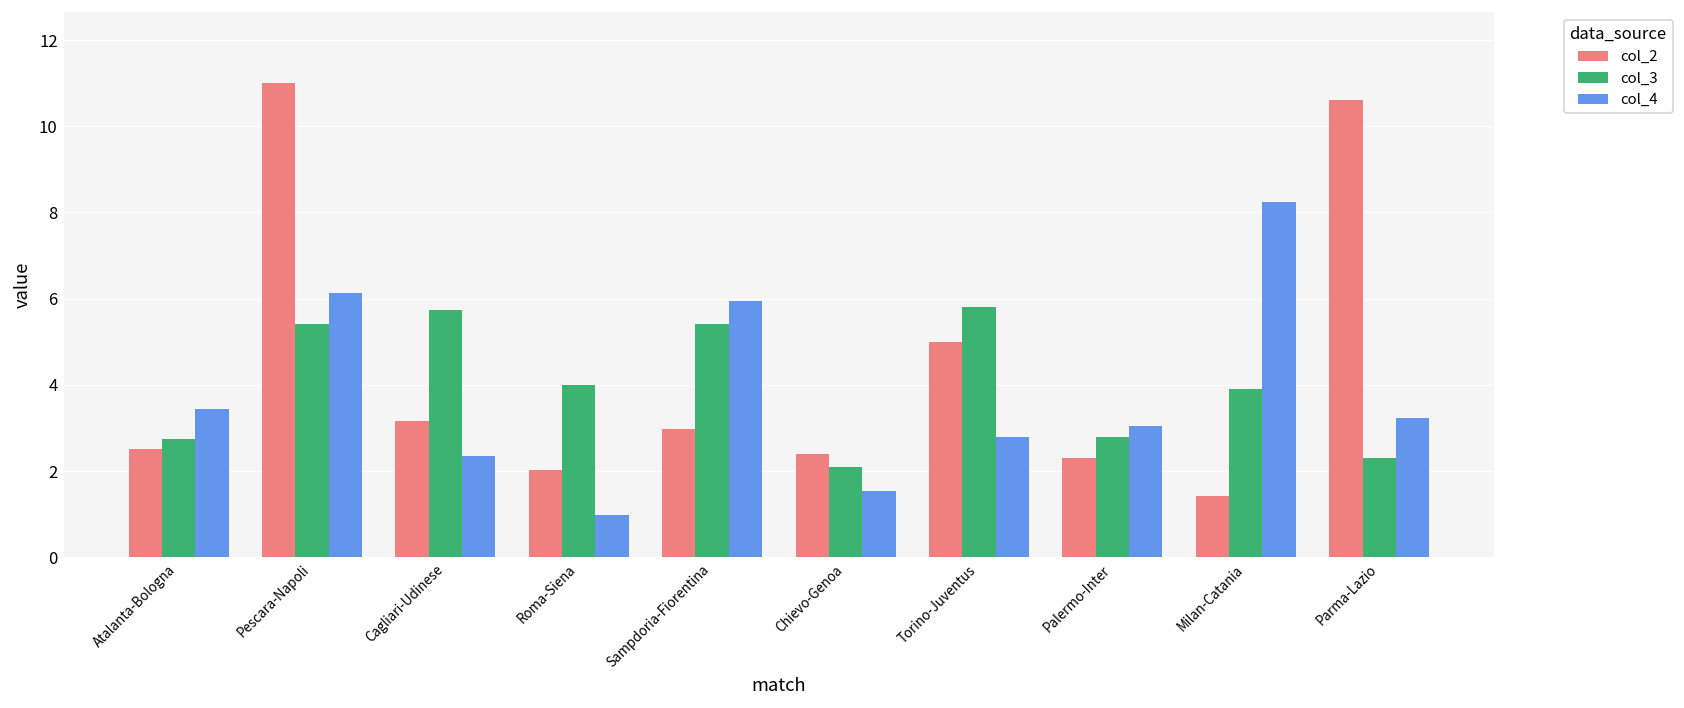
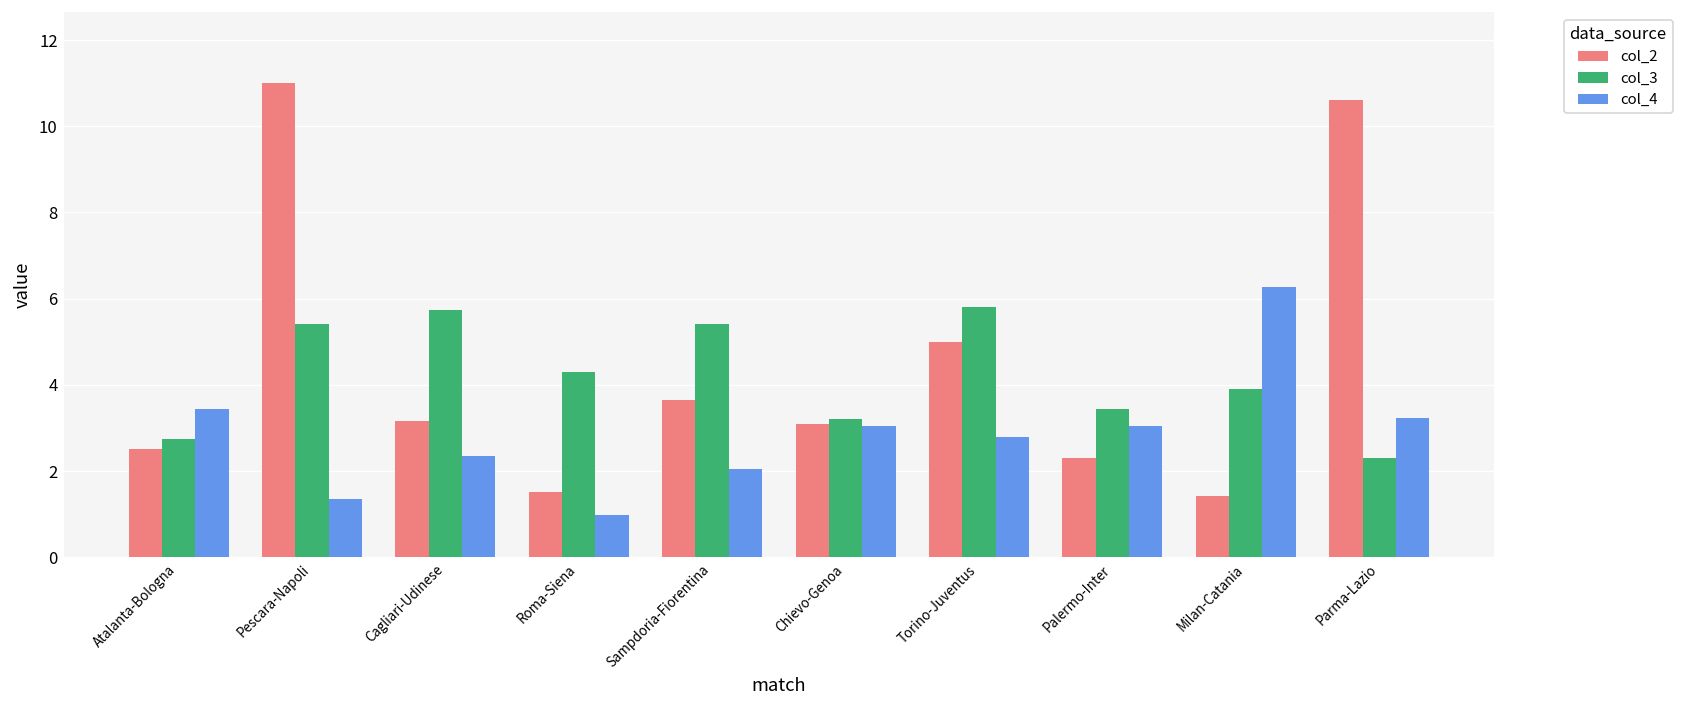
col_4, Pescara-Napoli: 6.1 -> 1.3
col_2, Roma-Siena: 2.0 -> 1.5
col_3, Roma-Siena: 4.0 -> 4.3
col_2, Sampdoria-Fiorentina: 3.0 -> 3.7
col_4, Sampdoria-Fiorentina: 5.9 -> 2.1
col_2, Chievo-Genoa: 2.4 -> 3.1
col_3, Chievo-Genoa: 2.1 -> 3.2
col_4, Chievo-Genoa: 1.5 -> 3.1
col_3, Palermo-Inter: 2.8 -> 3.5
col_4, Milan-Catania: 8.3 -> 6.3
